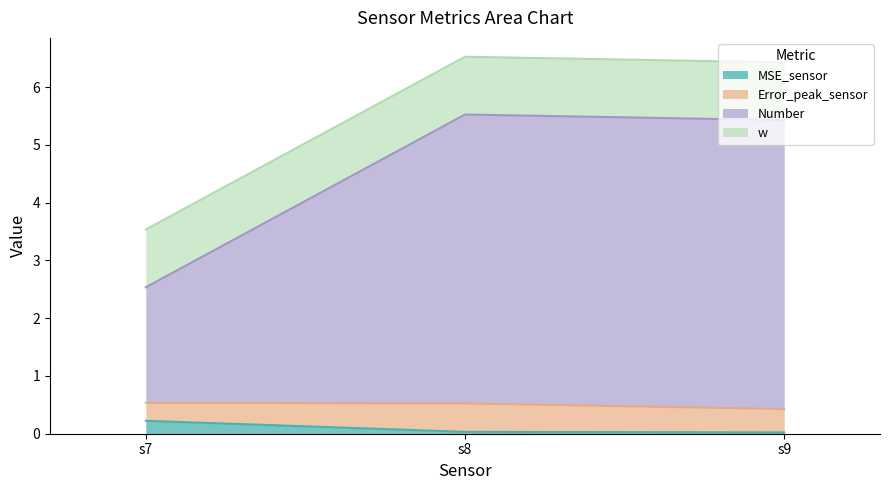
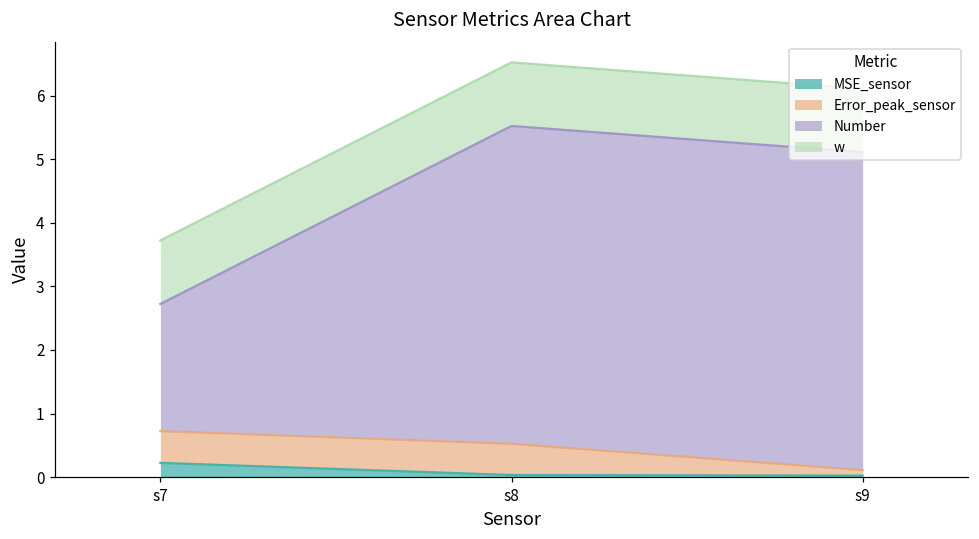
Error_peak_sensor, s7: 0.3 -> 0.5
Error_peak_sensor, s9: 0.4 -> 0.1
